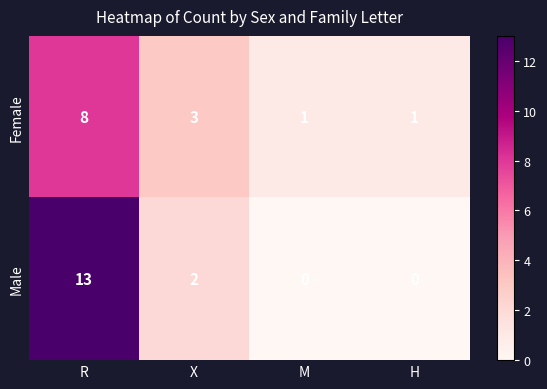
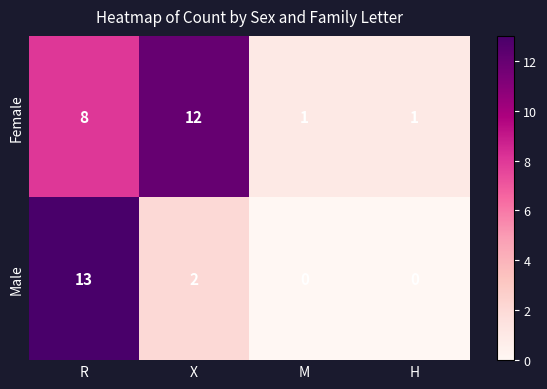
Female, X: 3 -> 12
